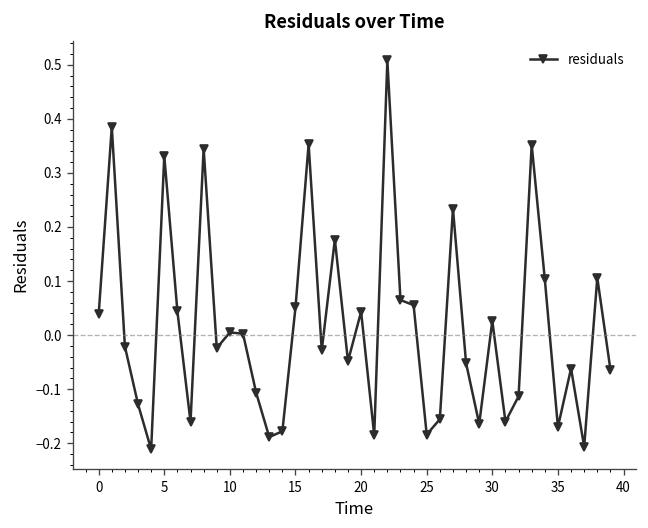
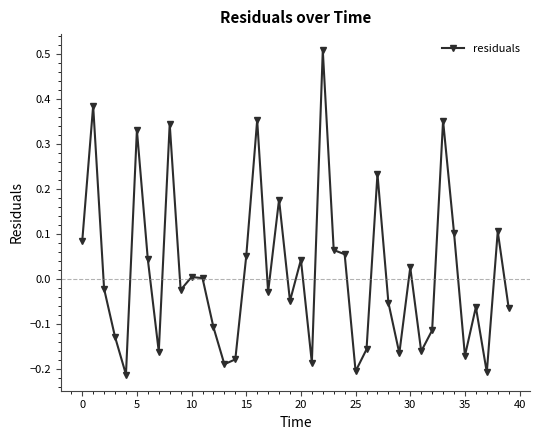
0: 0.04 -> 0.08
25: -0.18 -> -0.20
